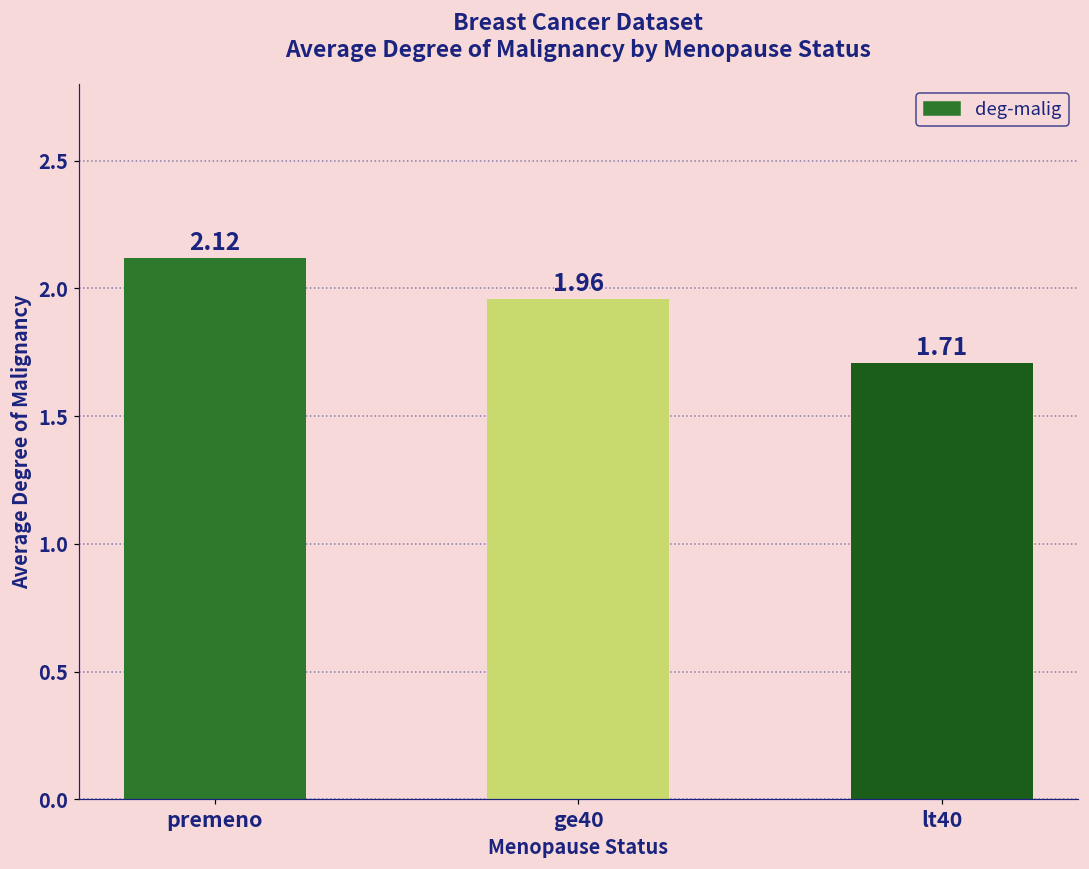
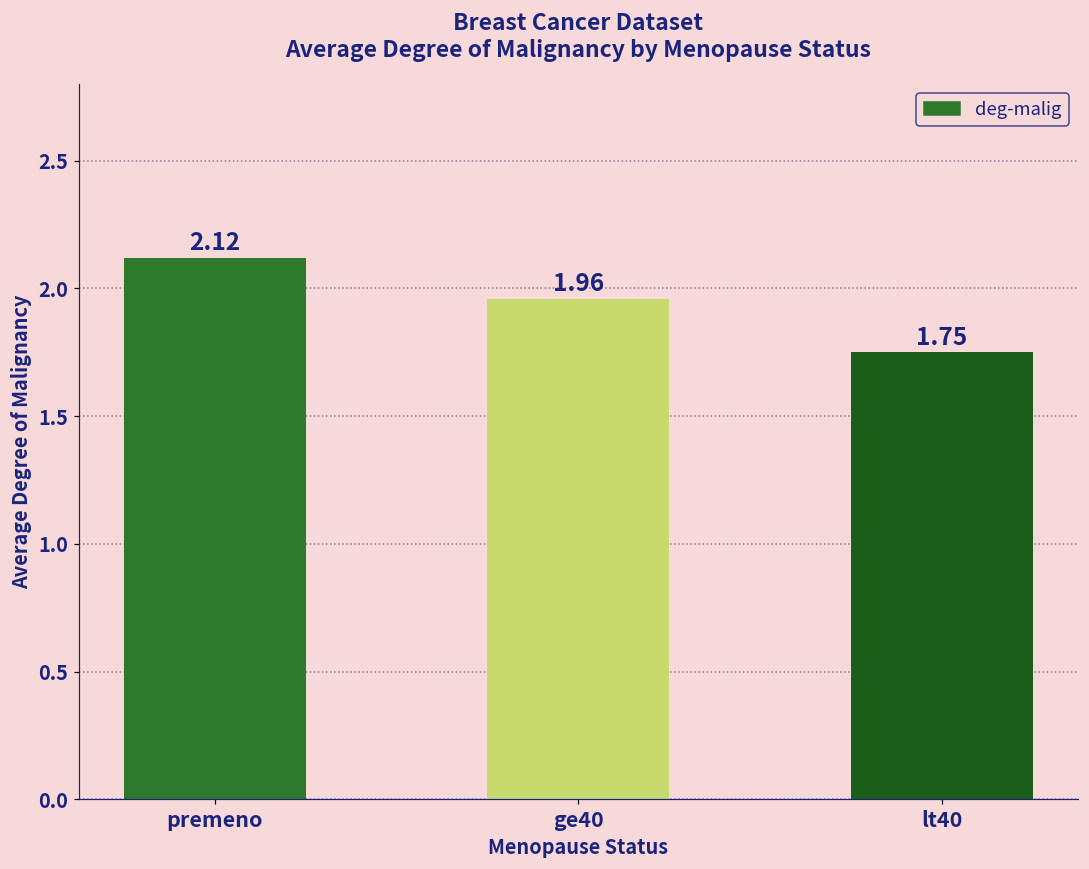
lt40: 1.71 -> 1.75
